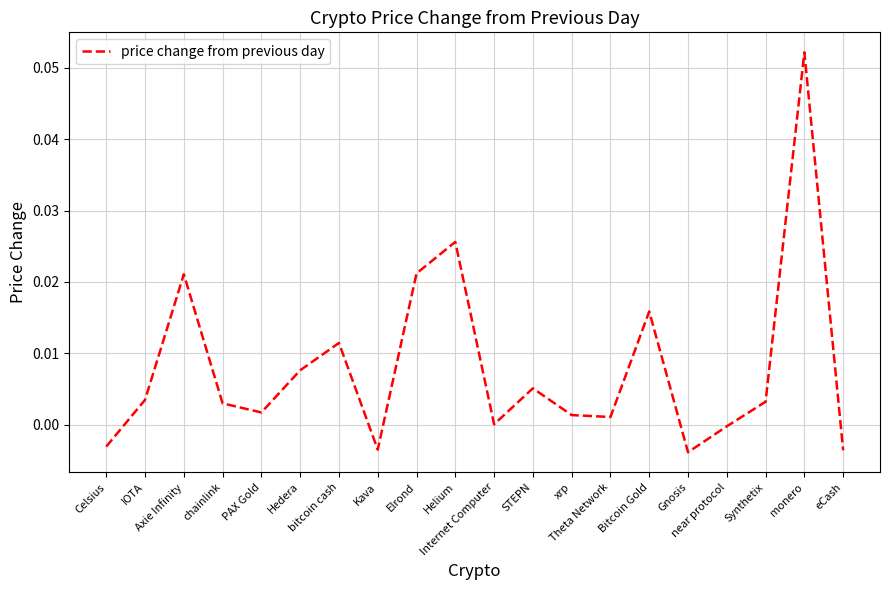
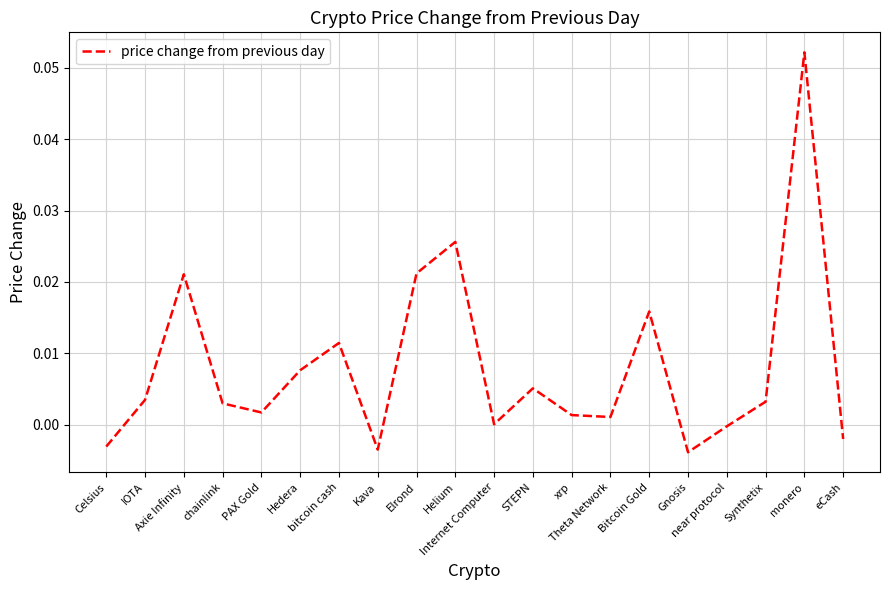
eCash: -0.004 -> -0.002
